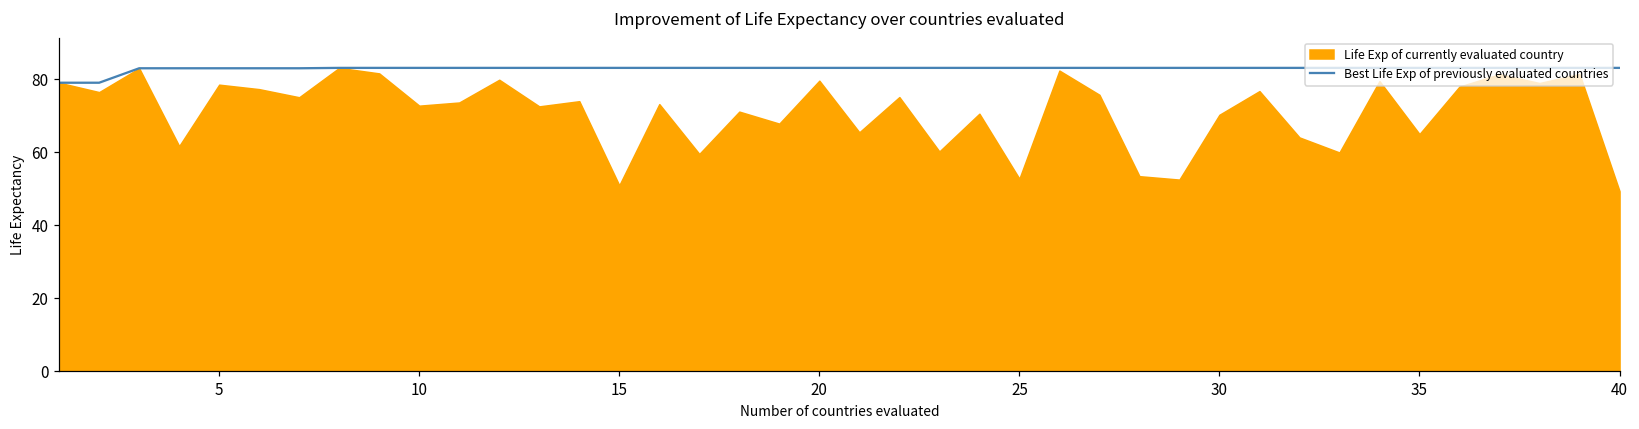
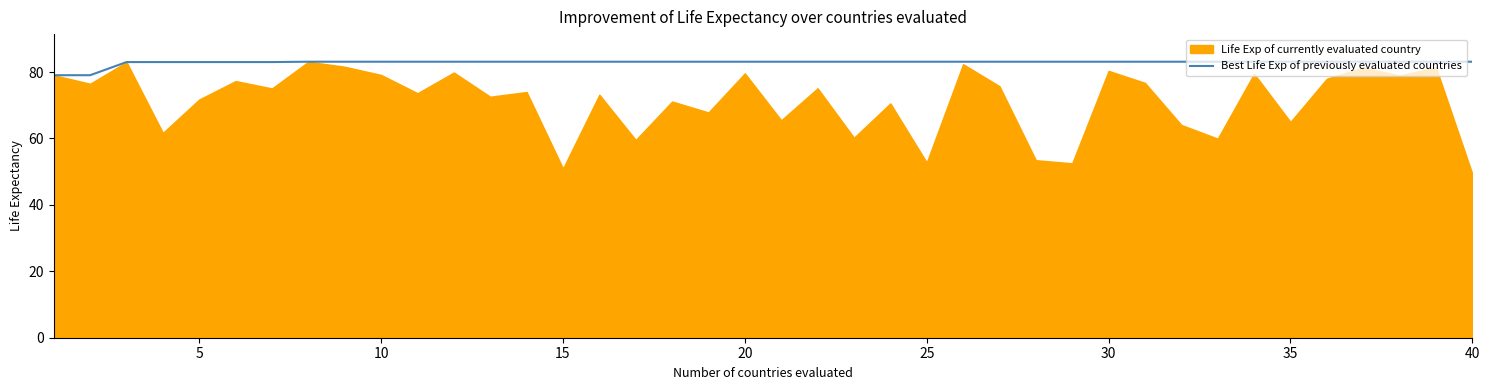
Life Exp of currently evaluated country, 5: 79 -> 72
Life Exp of currently evaluated country, 10: 73 -> 79
Life Exp of currently evaluated country, 30: 70 -> 80
